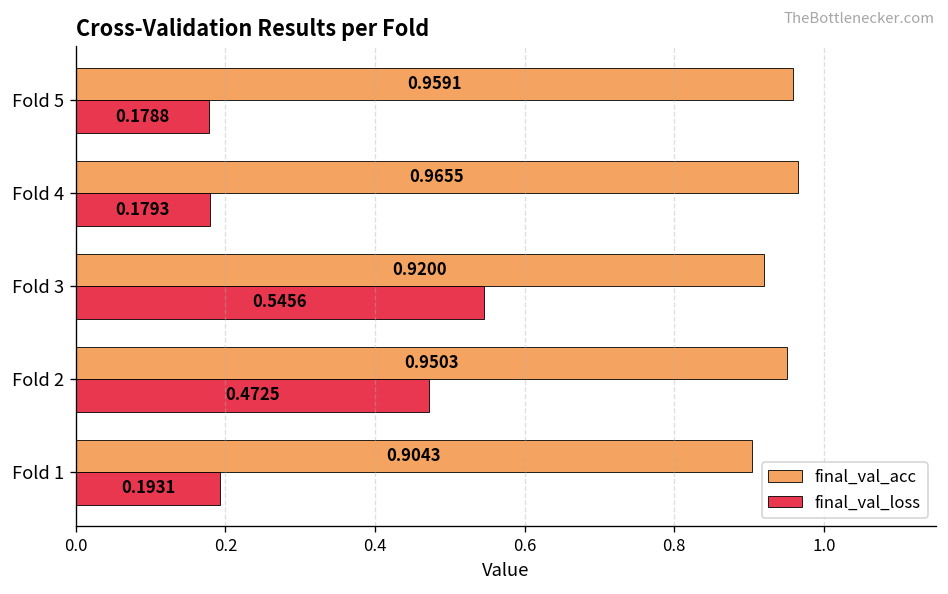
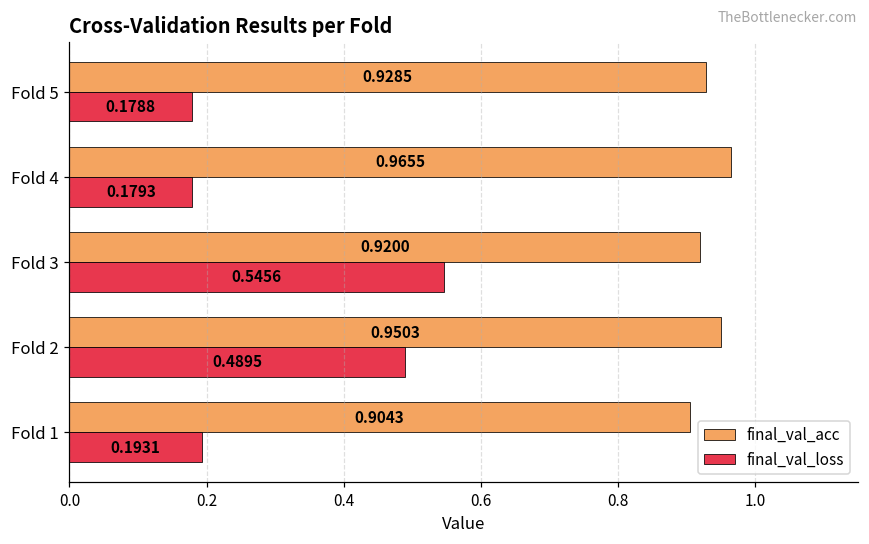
final_val_acc, Fold 5: 0.9591 -> 0.9285
final_val_loss, Fold 2: 0.4725 -> 0.4895
